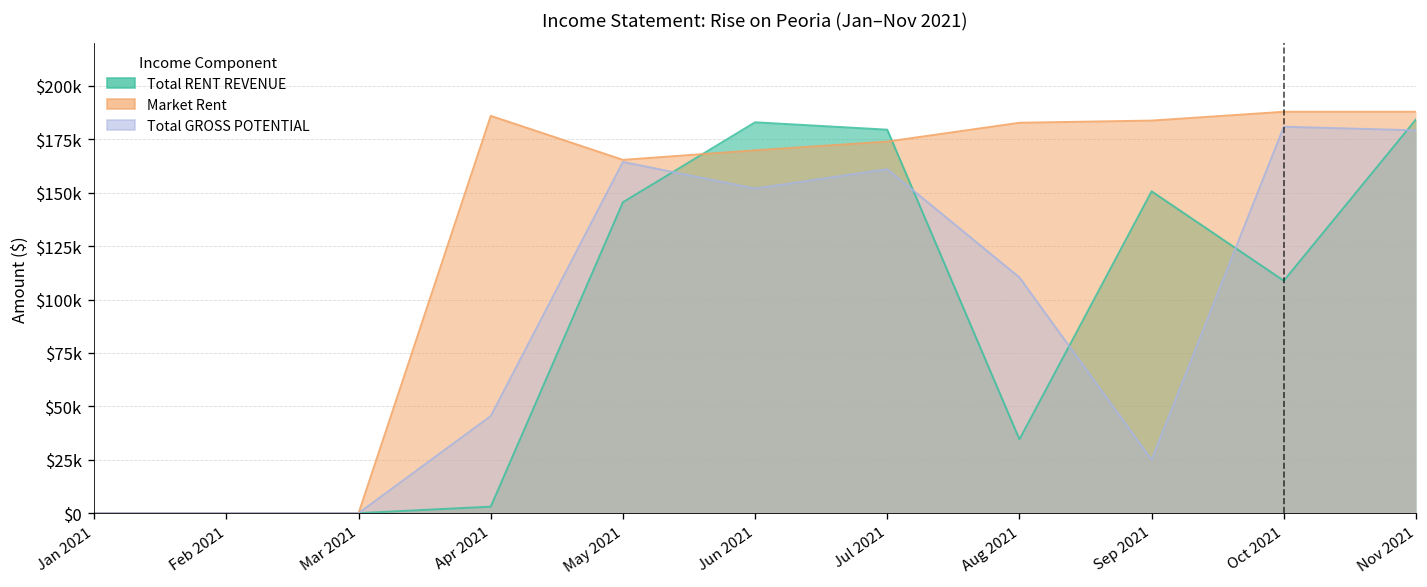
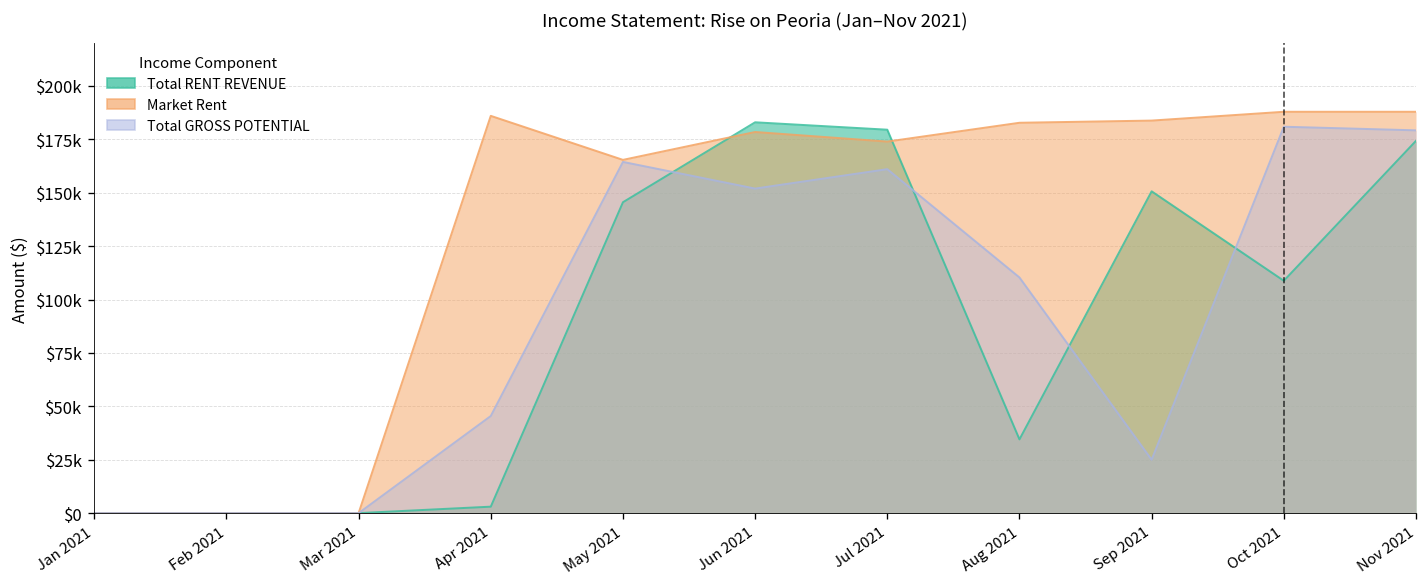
Market Rent, Jun 2021: $170000 -> $178000
Total RENT REVENUE, Nov 2021: $184000 -> $174000
